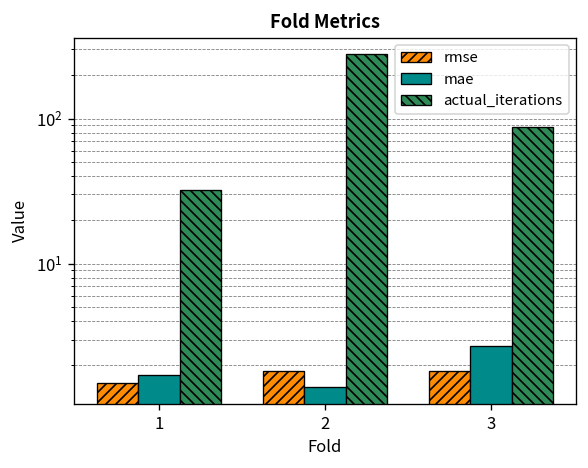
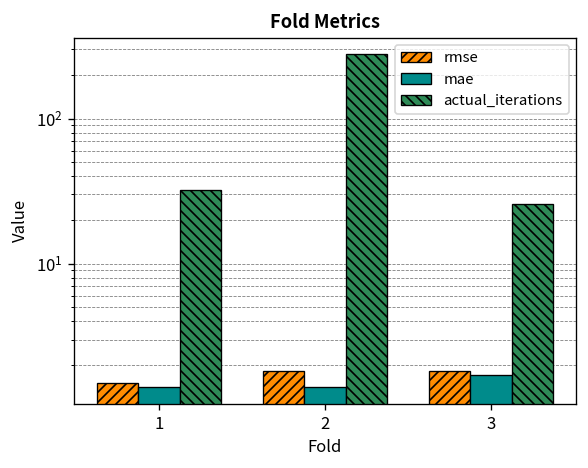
mae, 1: 1.7 -> 1.4
mae, 3: 2.7 -> 1.7
actual_iterations, 3: 90 -> 26
